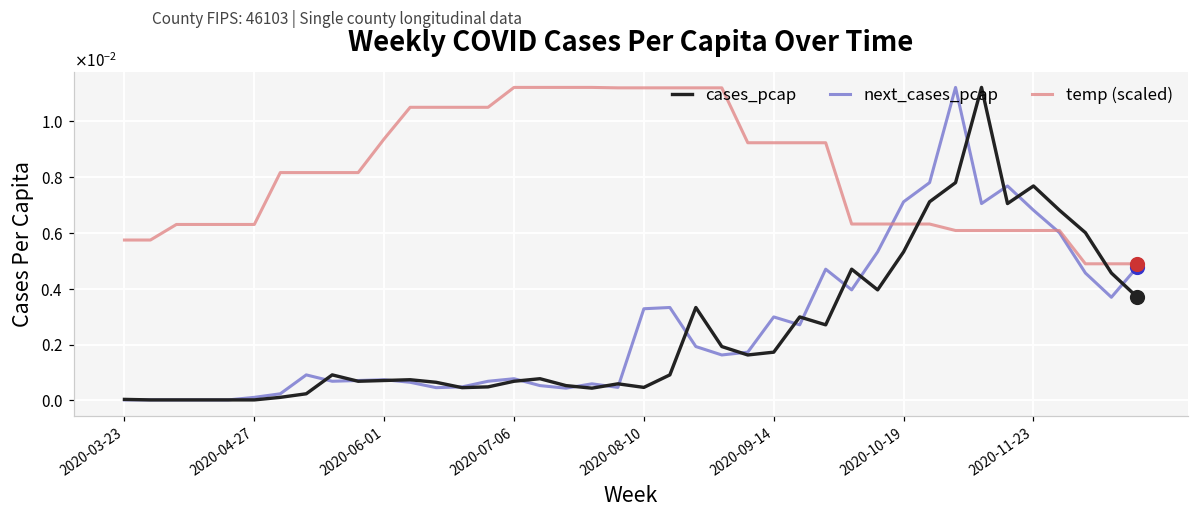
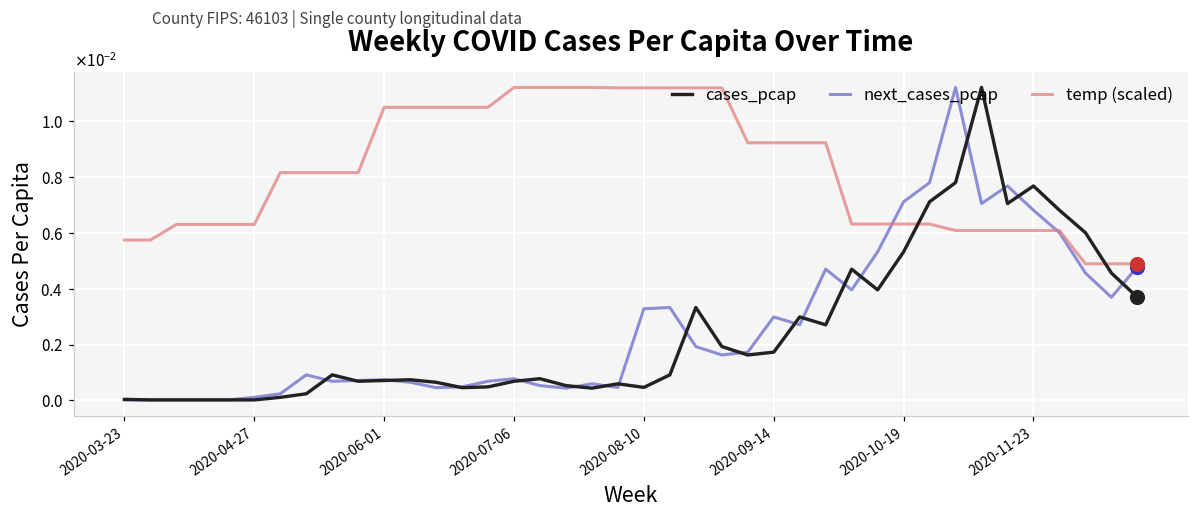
temp (scaled), 2020-06-01: 0.0094 -> 0.0105
